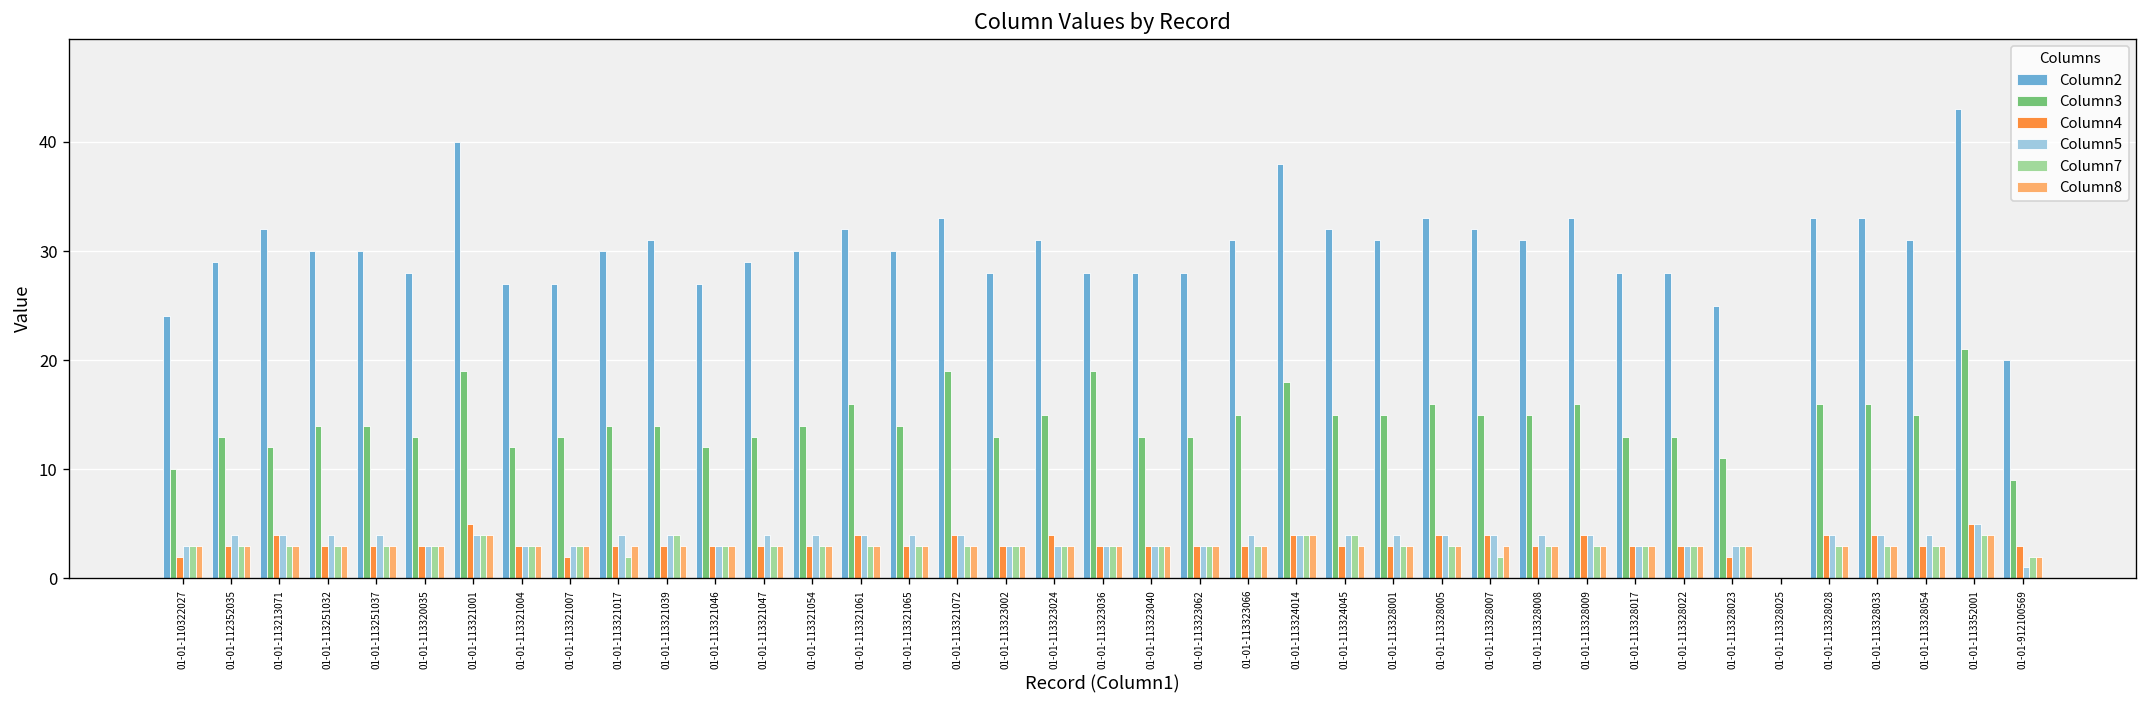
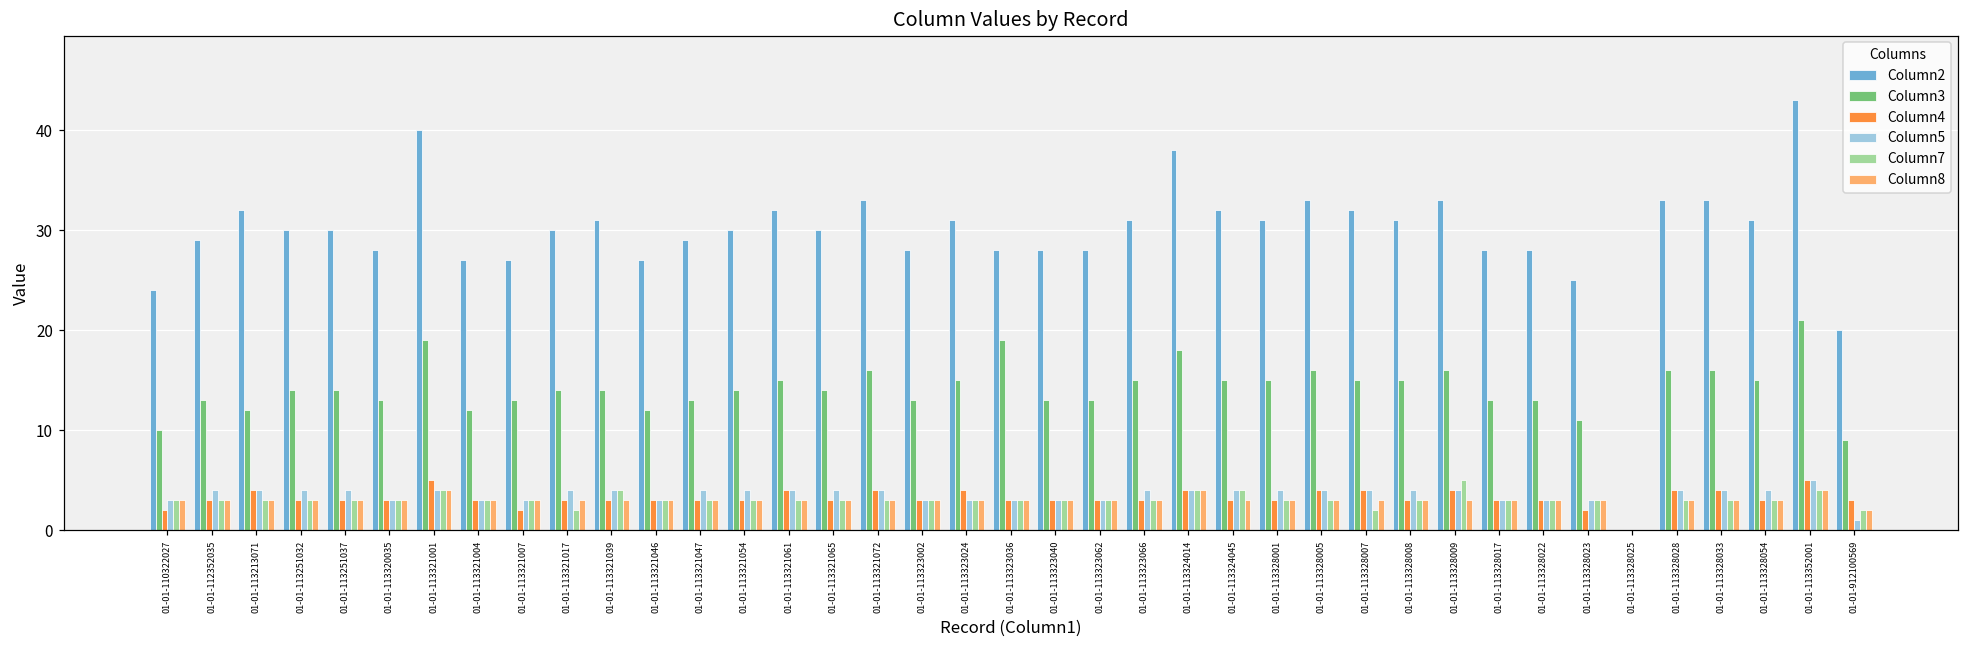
Column3, 01-01-113321061: 16 -> 15
Column3, 01-01-113321072: 19 -> 16
Column7, 01-01-113328009: 3 -> 5
